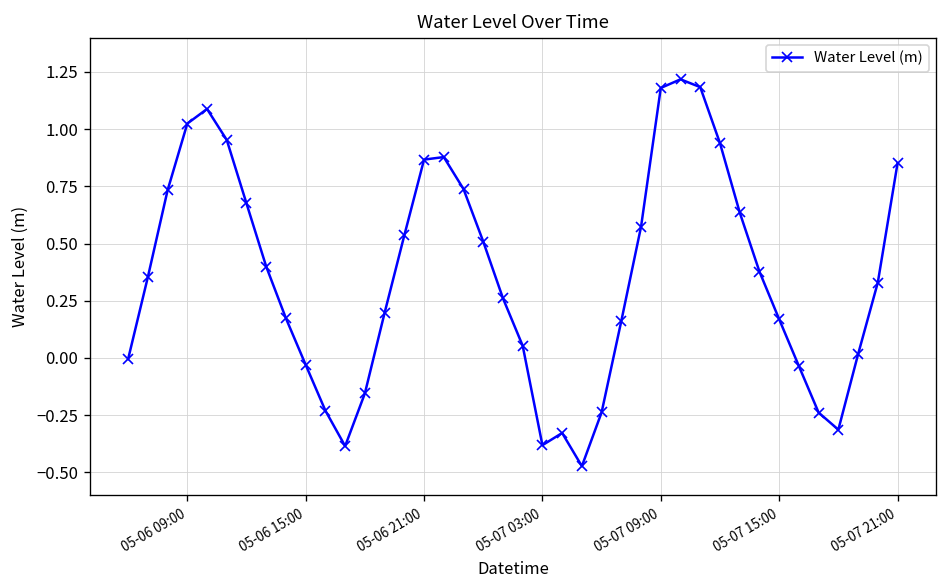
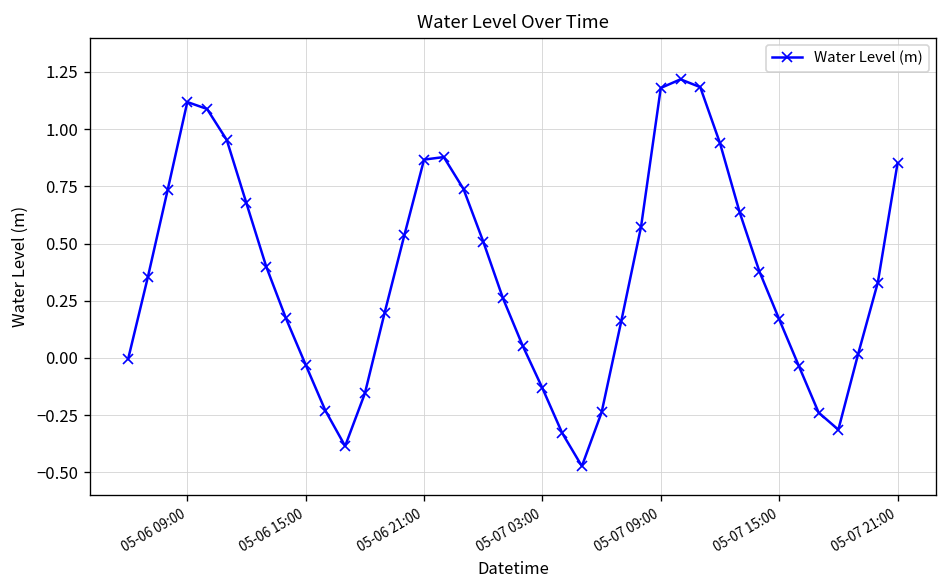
05-06 09:00: 1.02 -> 1.12
05-07 03:00: -0.38 -> -0.13
